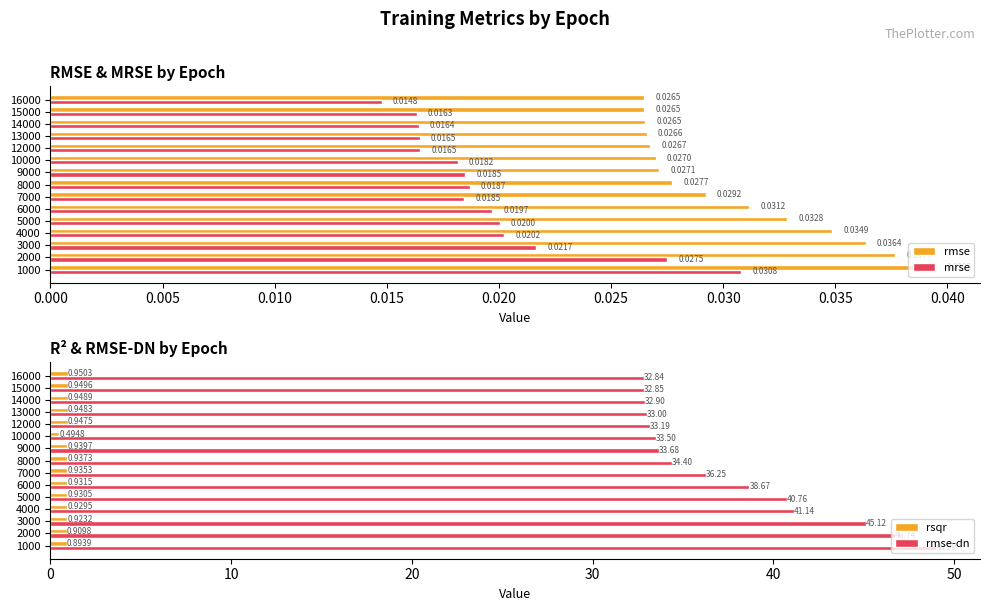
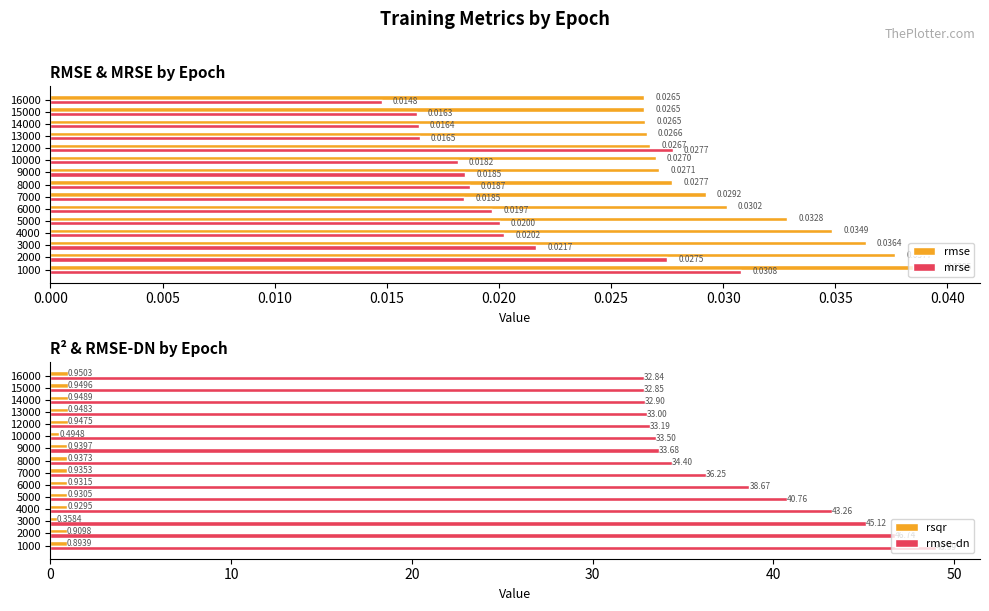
RMSE & MRSE by Epoch, mrse, 12000: 0.0165 -> 0.0277
RMSE & MRSE by Epoch, rmse, 6000: 0.0312 -> 0.0302
R² & RMSE-DN by Epoch, rmse-dn, 4000: 41.14 -> 43.26
R² & RMSE-DN by Epoch, rsqr, 3000: 0.9232 -> 0.3584
